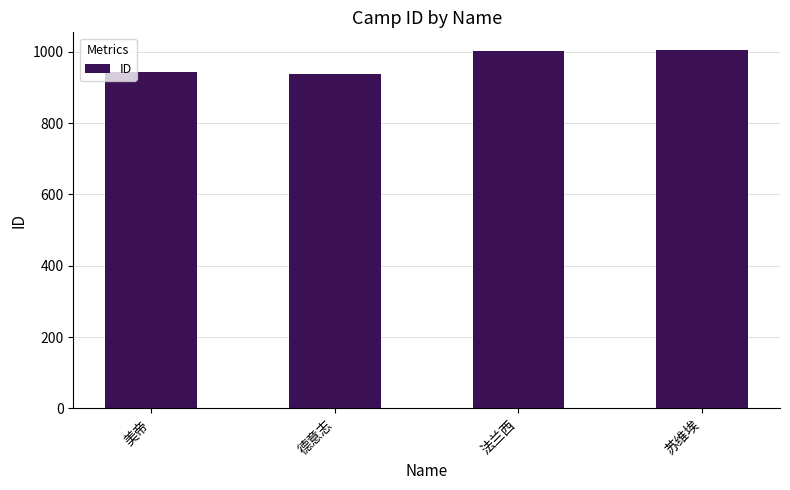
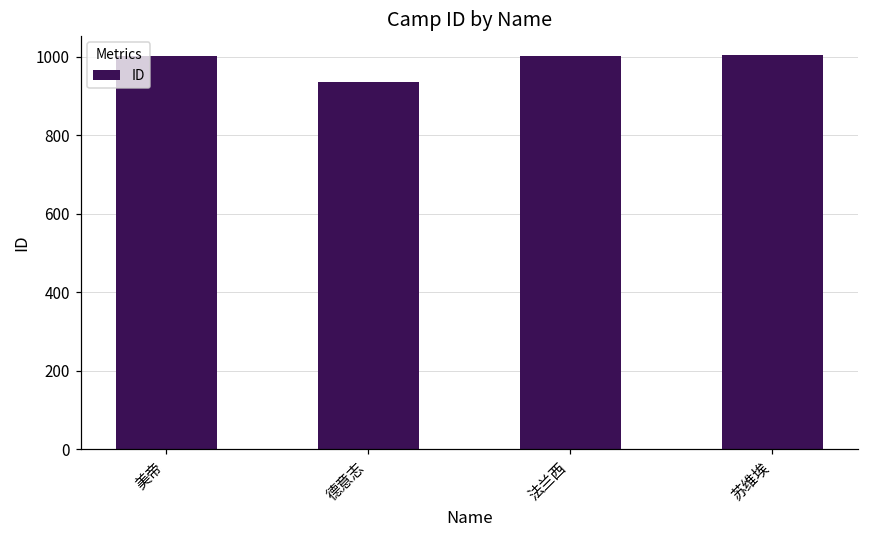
美帝: 940 -> 1000
